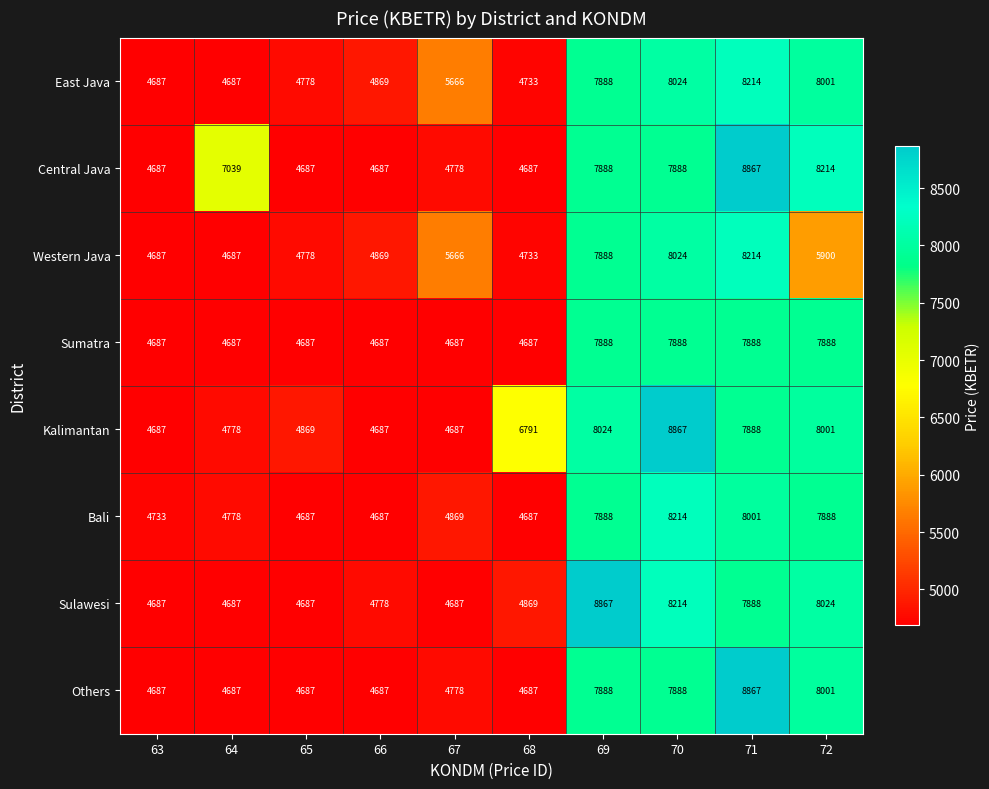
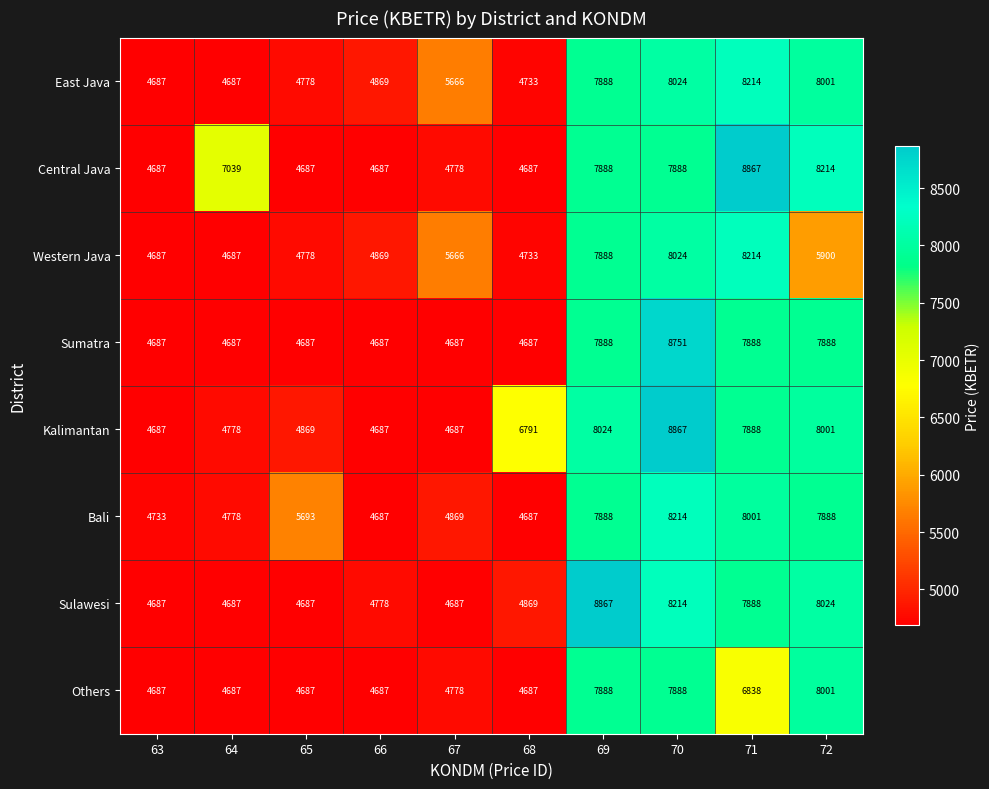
Sumatra, 70: 7888 -> 8751
Bali, 65: 4687 -> 5693
Others, 71: 8867 -> 6838
